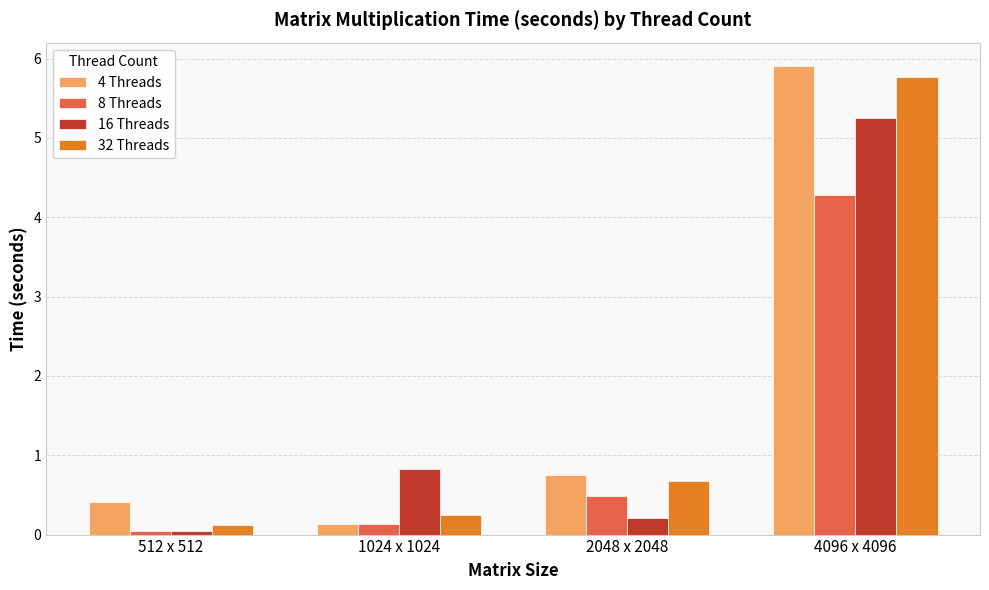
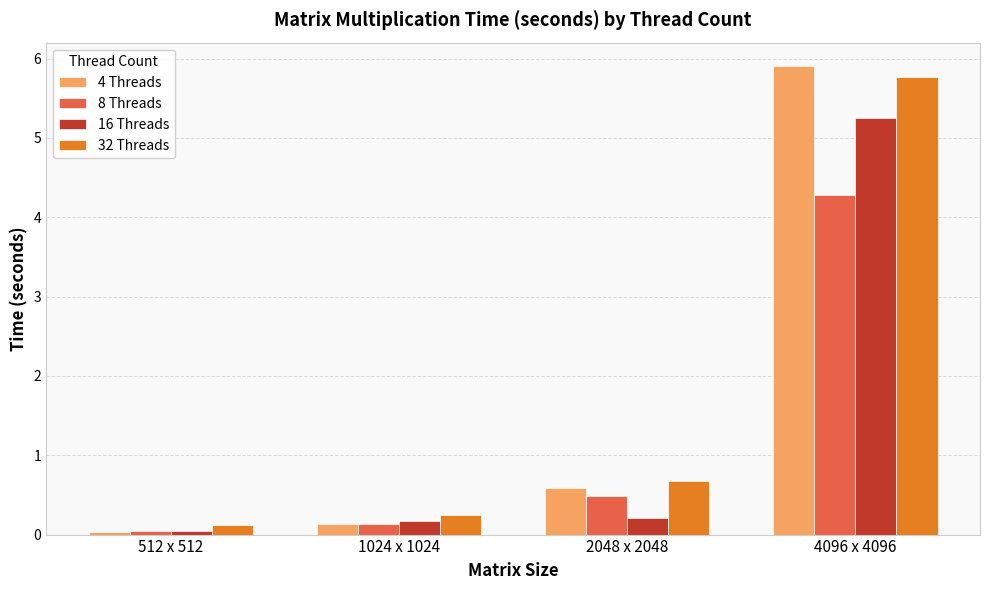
4 Threads, 512 x 512: 0.4 -> 0.0
16 Threads, 1024 x 1024: 0.8 -> 0.2
4 Threads, 2048 x 2048: 0.7 -> 0.6
